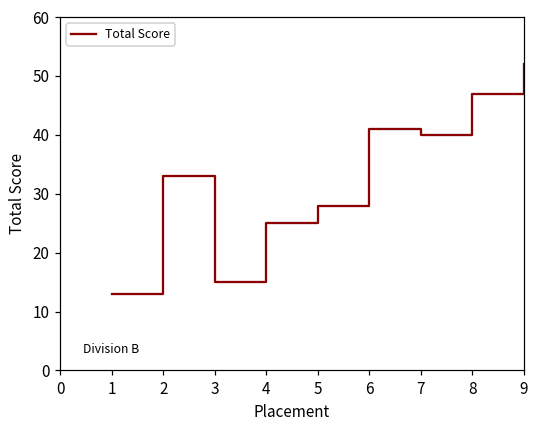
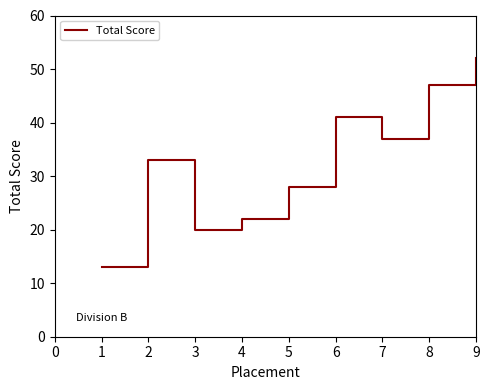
3: 15 -> 20
4: 25 -> 22
7: 40 -> 37
